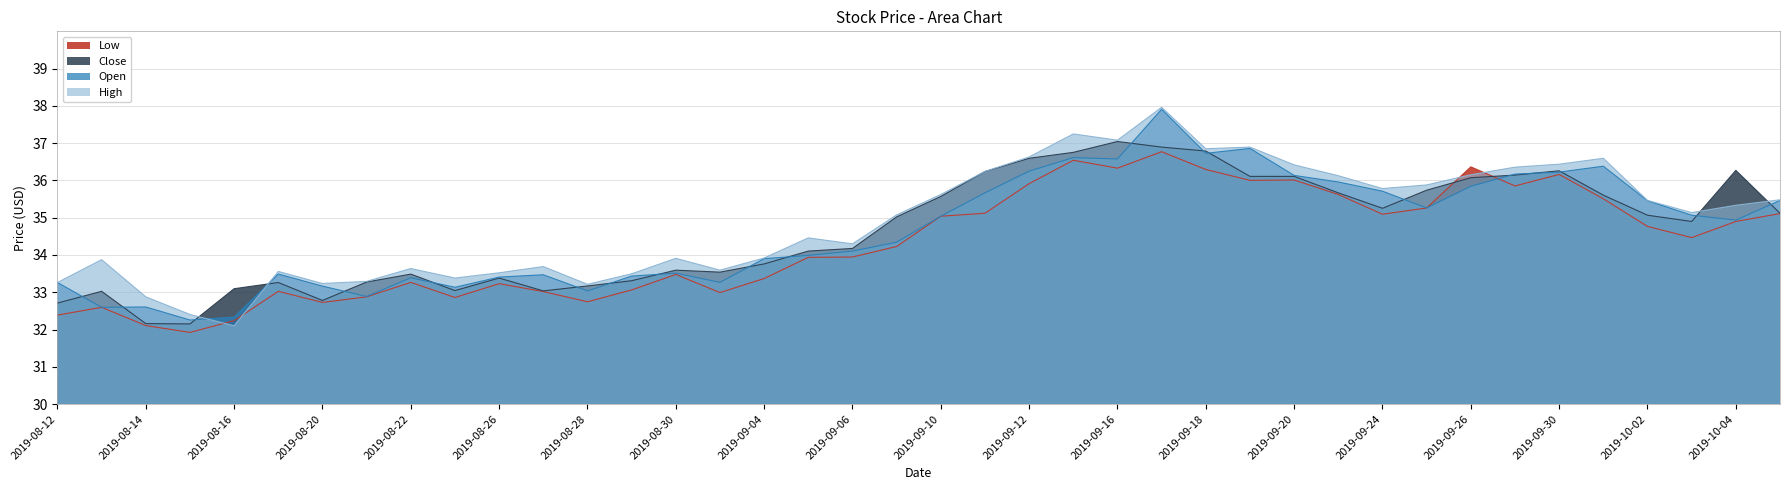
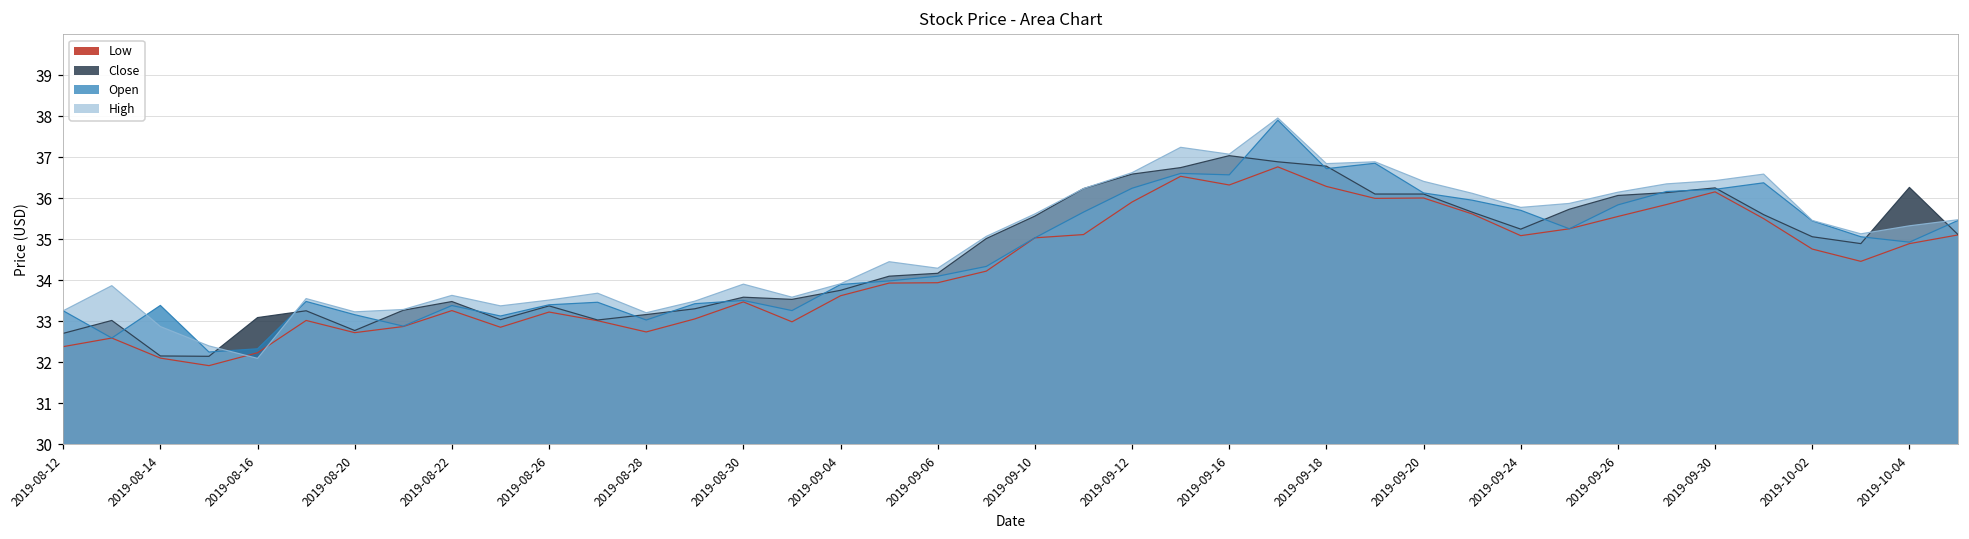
Open, 2019-08-14: 32.6 -> 33.4
Low, 2019-09-04: 33.4 -> 33.6
Low, 2019-09-26: 36.4 -> 35.6
